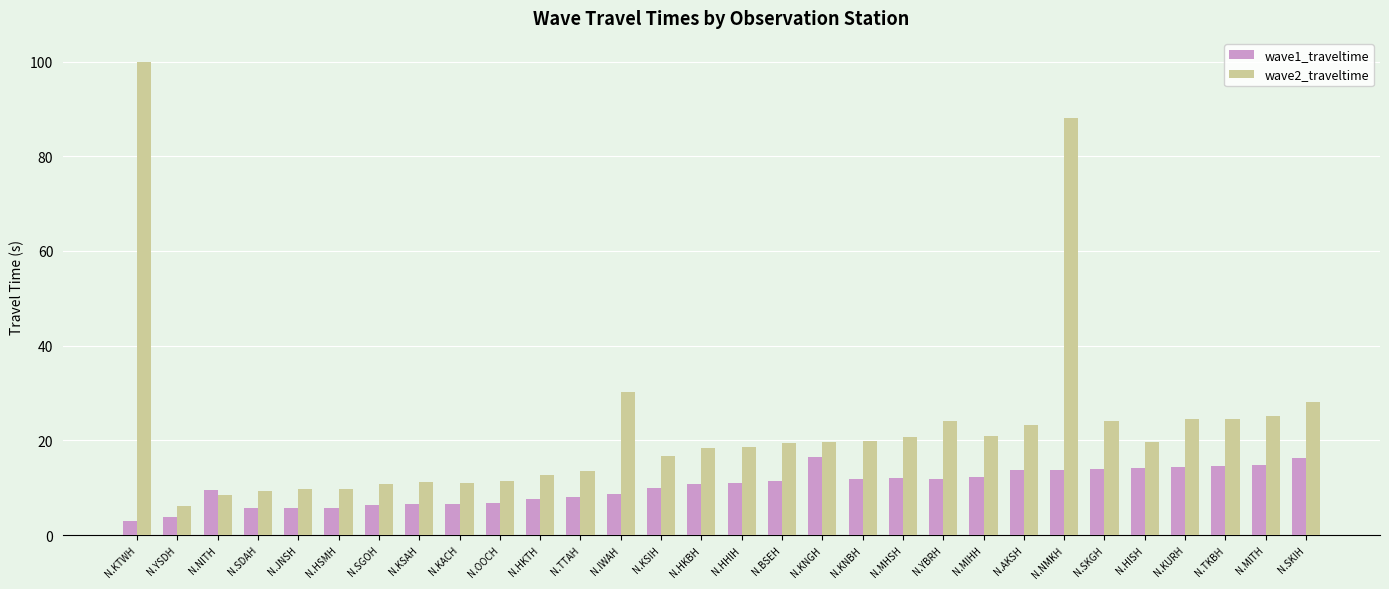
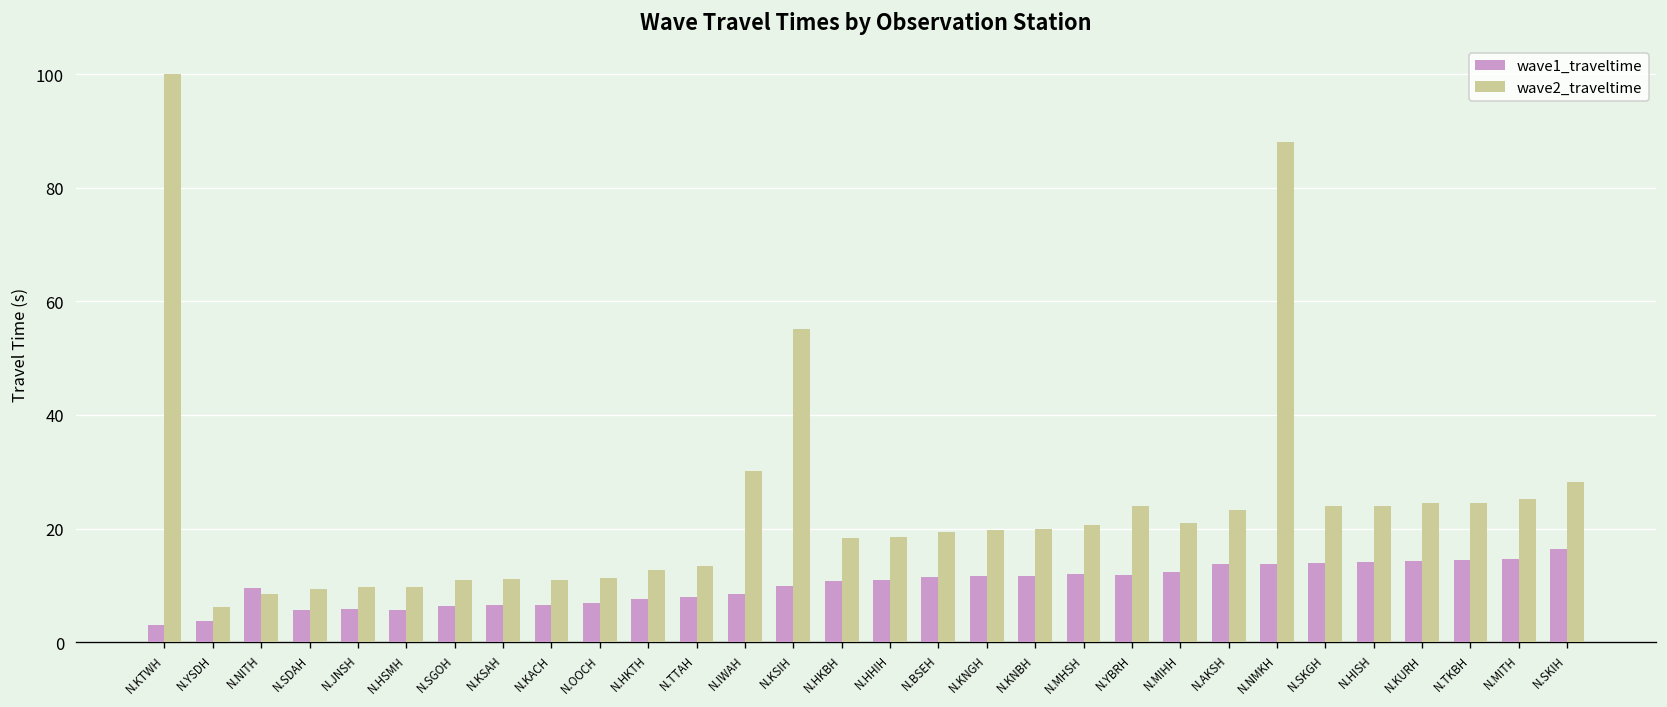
wave2_traveltime, N.KSIH: 17 -> 55
wave1_traveltime, N.KNGH: 16 -> 12
wave2_traveltime, N.HISH: 20 -> 24
